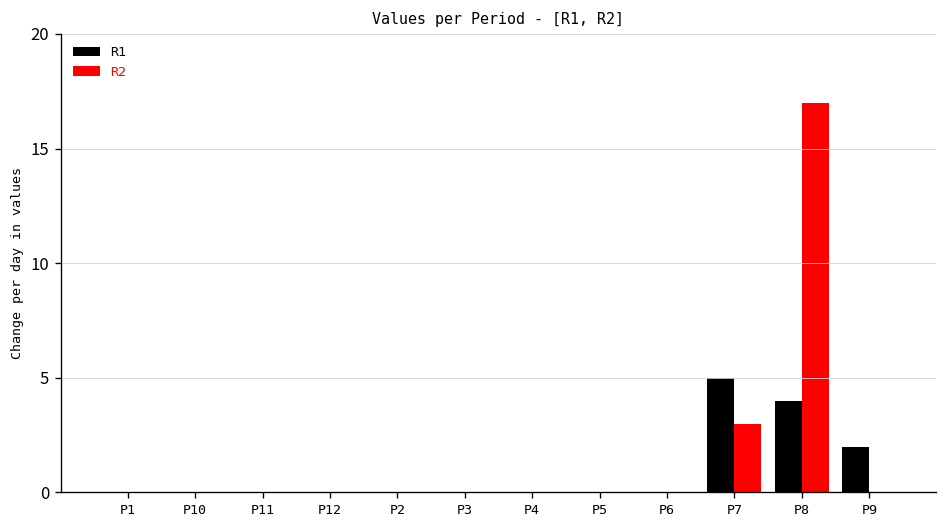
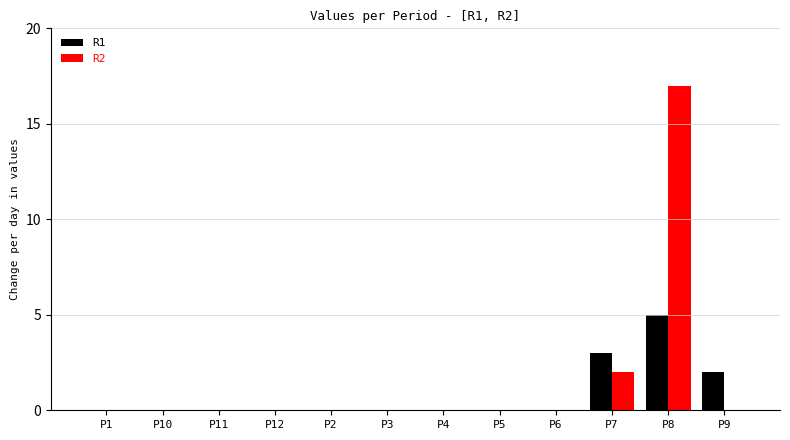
R1, P7: 5 -> 3
R2, P7: 3 -> 2
R1, P8: 4 -> 5
